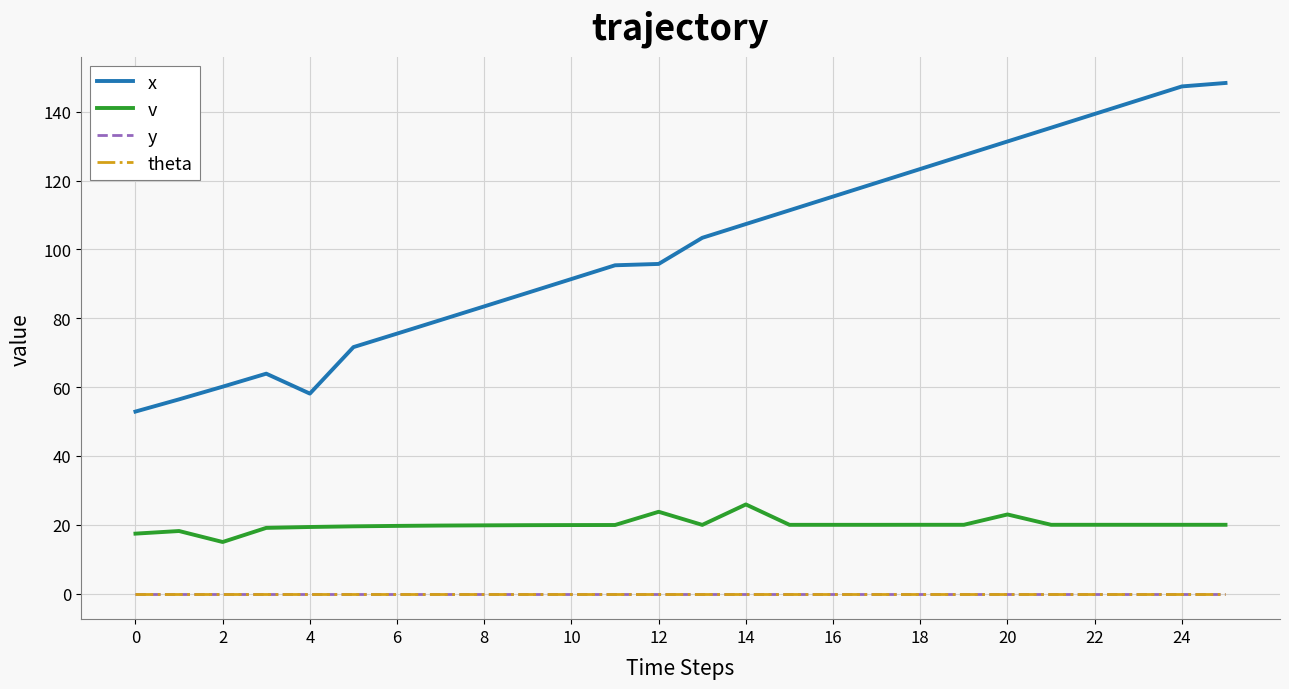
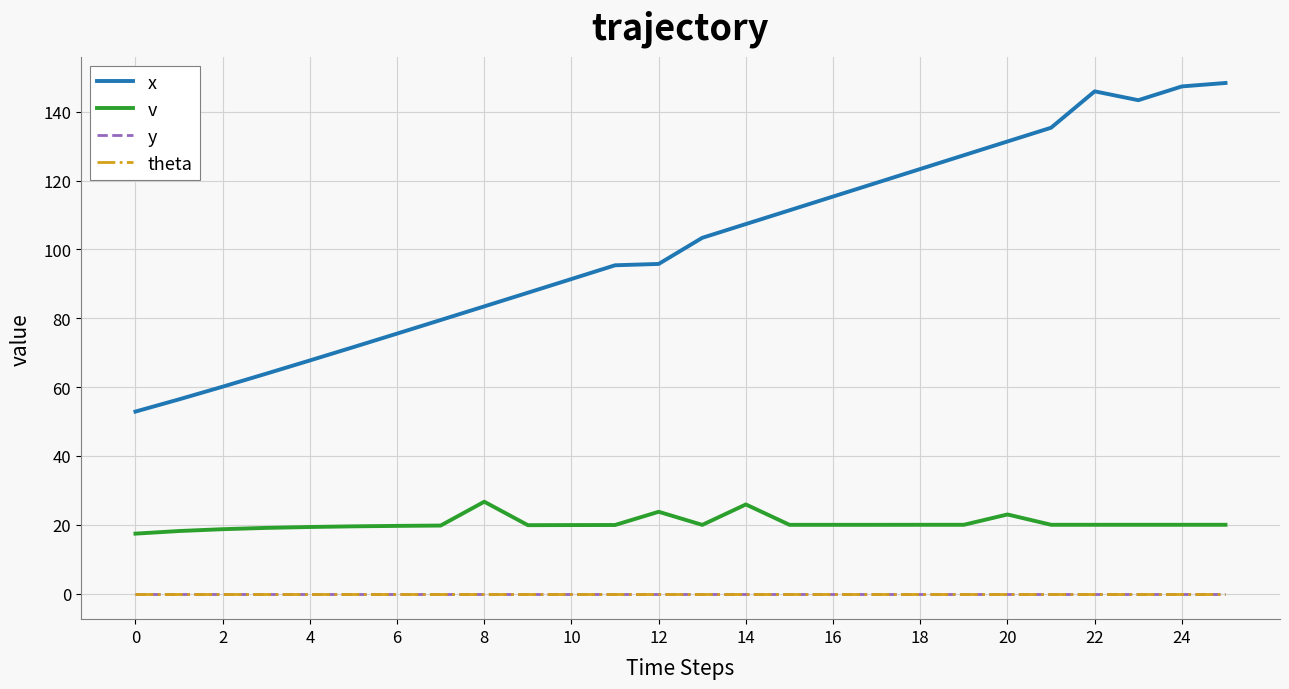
v, 2: 15 -> 19
x, 4: 58 -> 68
v, 8: 20 -> 27
x, 22: 139 -> 146
